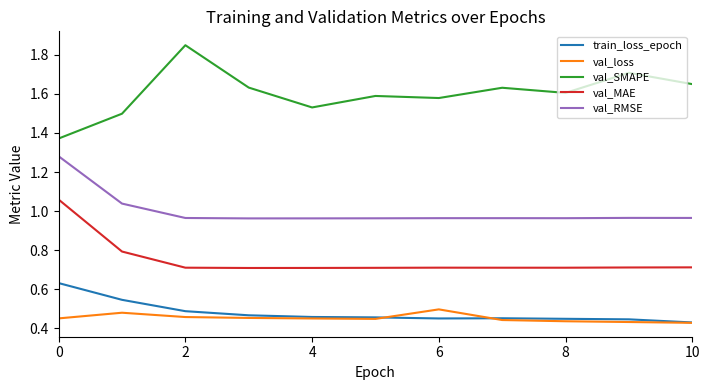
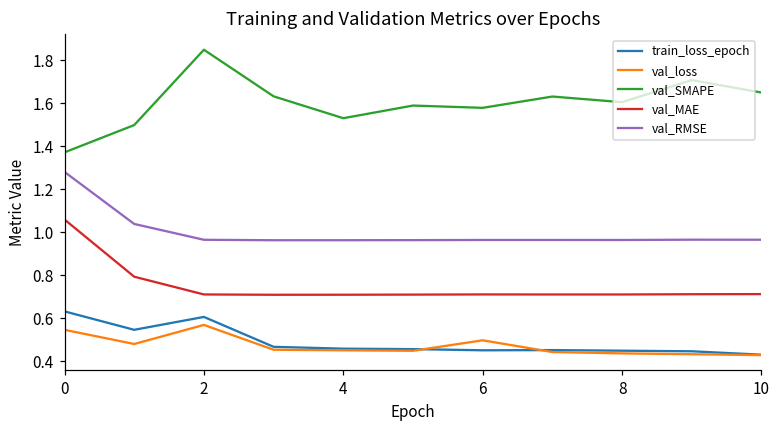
val_loss, 0: 0.45 -> 0.55
train_loss_epoch, 2: 0.49 -> 0.61
val_loss, 2: 0.46 -> 0.57
